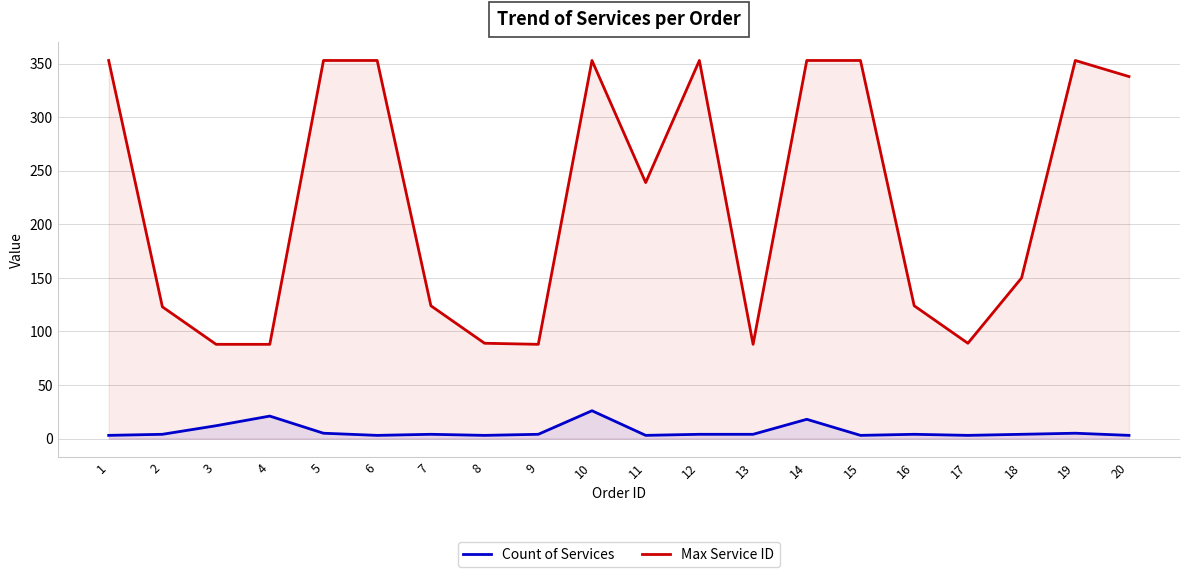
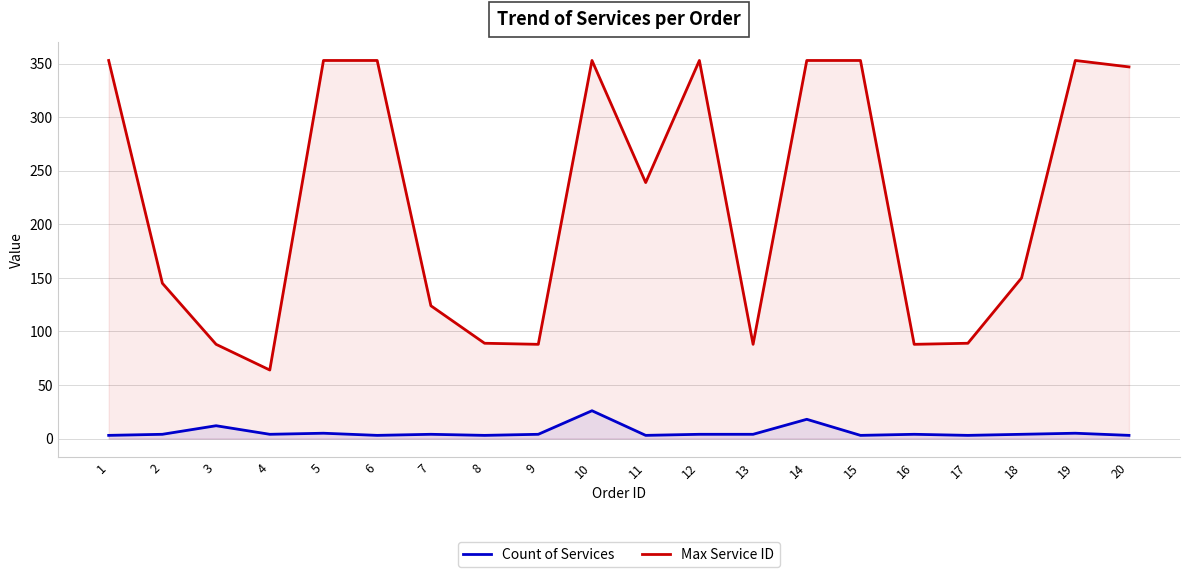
Max Service ID, 2: 123 -> 145
Count of Services, 4: 21 -> 4
Max Service ID, 4: 88 -> 64
Max Service ID, 16: 124 -> 88
Max Service ID, 20: 338 -> 347
